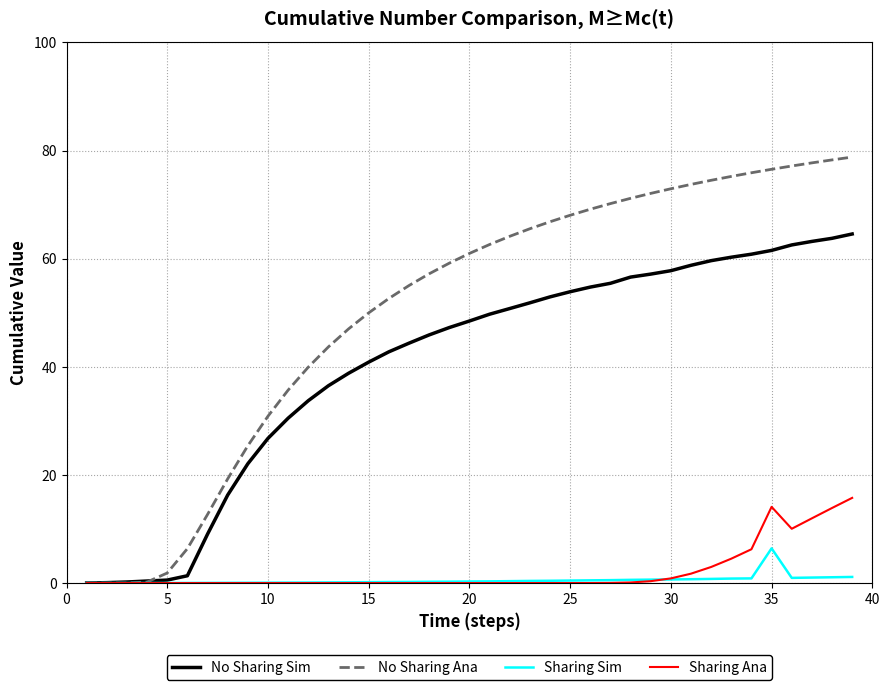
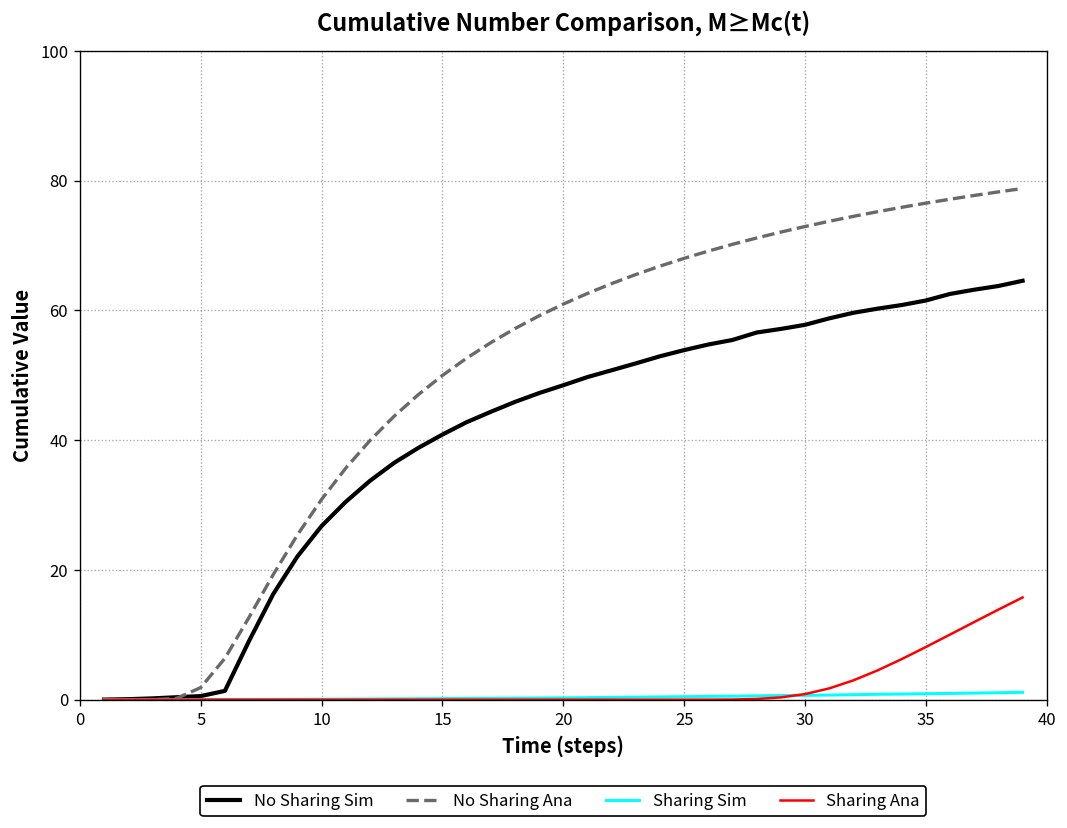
Sharing Sim, 35: 6 -> 1
Sharing Ana, 35: 14 -> 8
